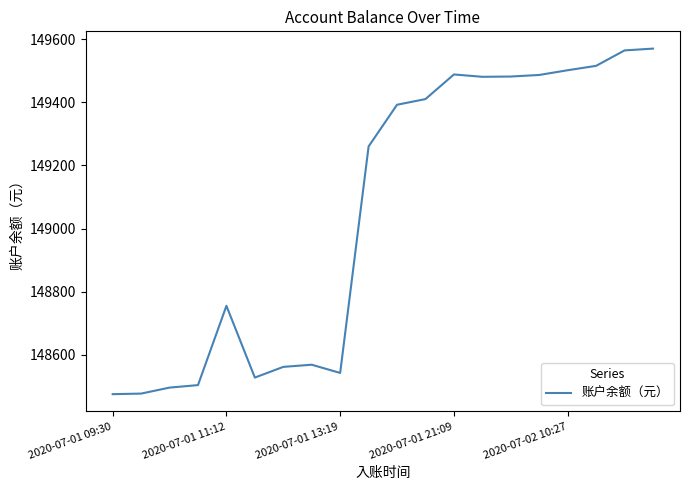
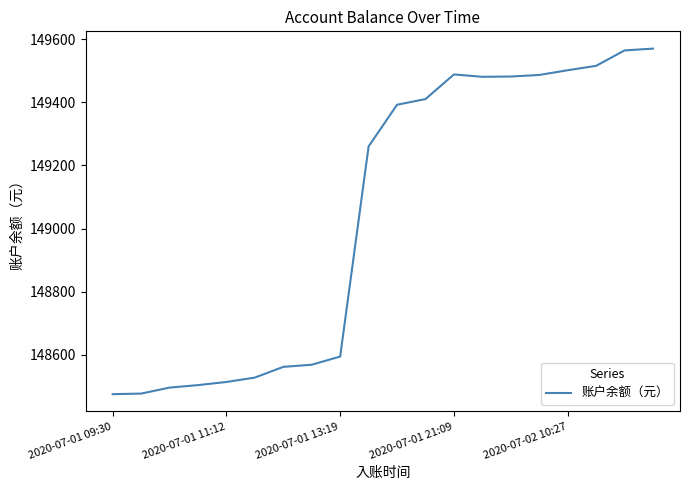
2020-07-01 11:12: 148760 -> 148510
2020-07-01 13:19: 148540 -> 148590
